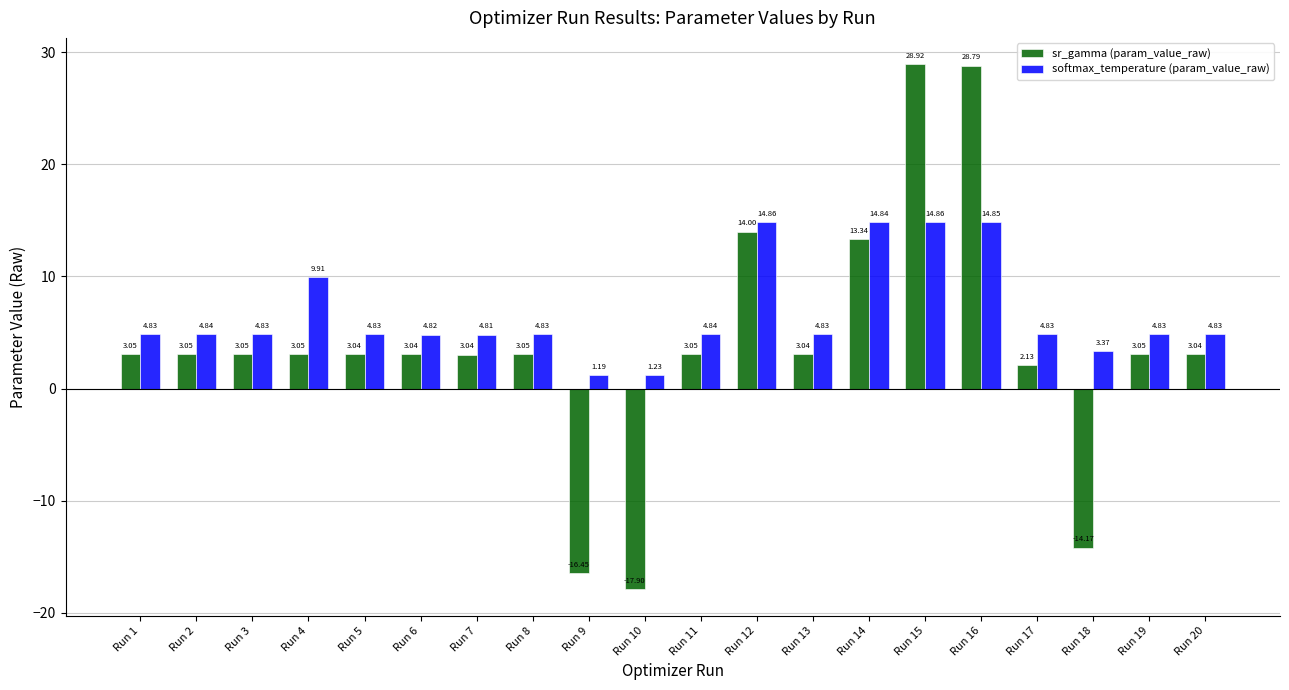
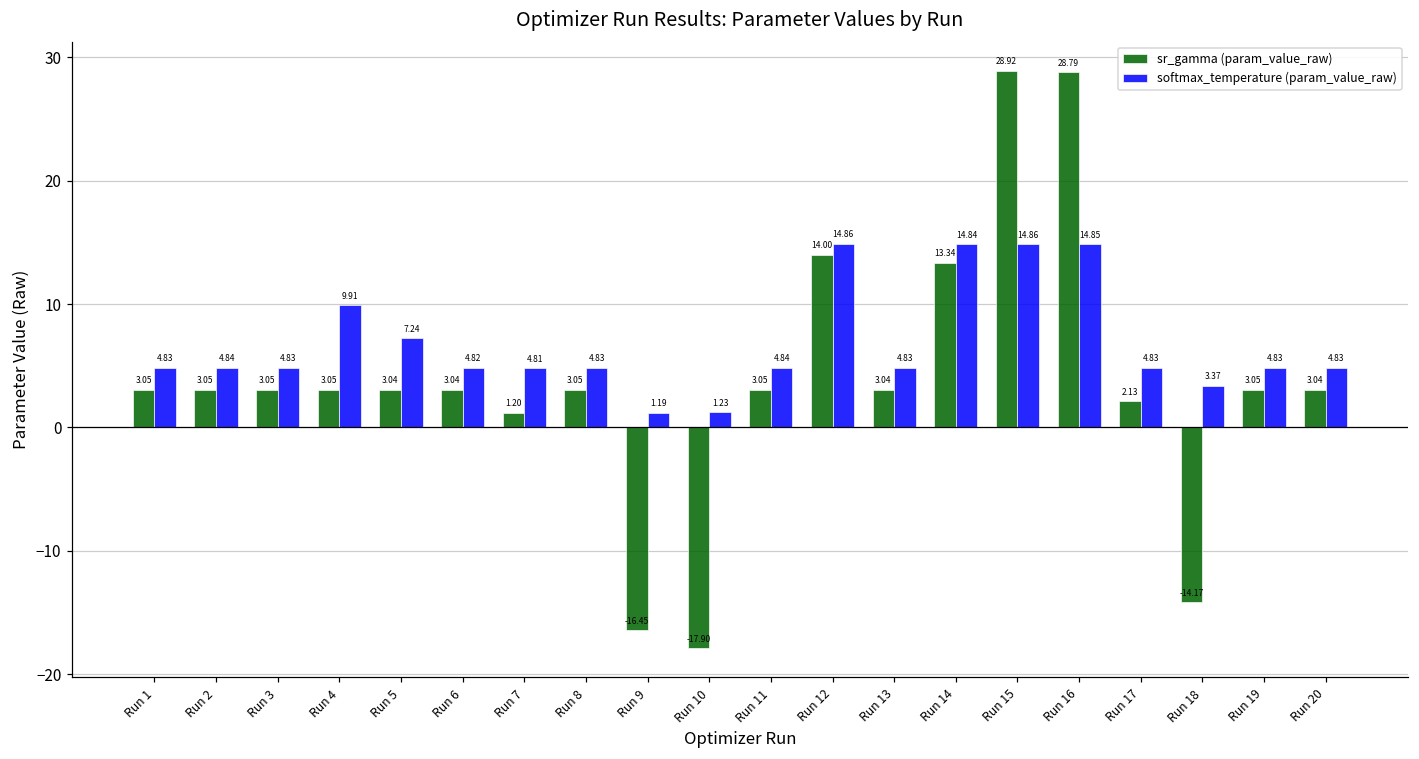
softmax_temperature (param_value_raw), Run 5: 4.83 -> 7.24
sr_gamma (param_value_raw), Run 7: 3.04 -> 1.20
